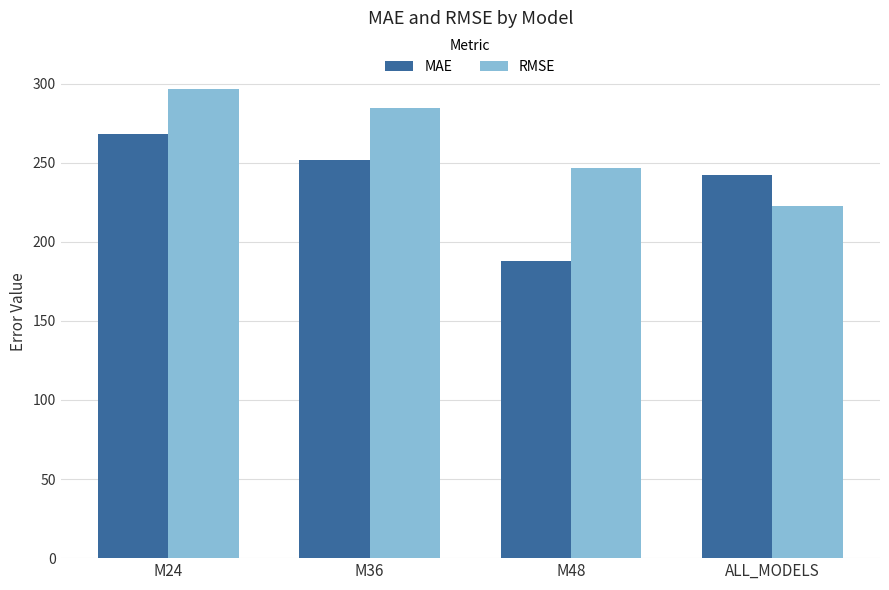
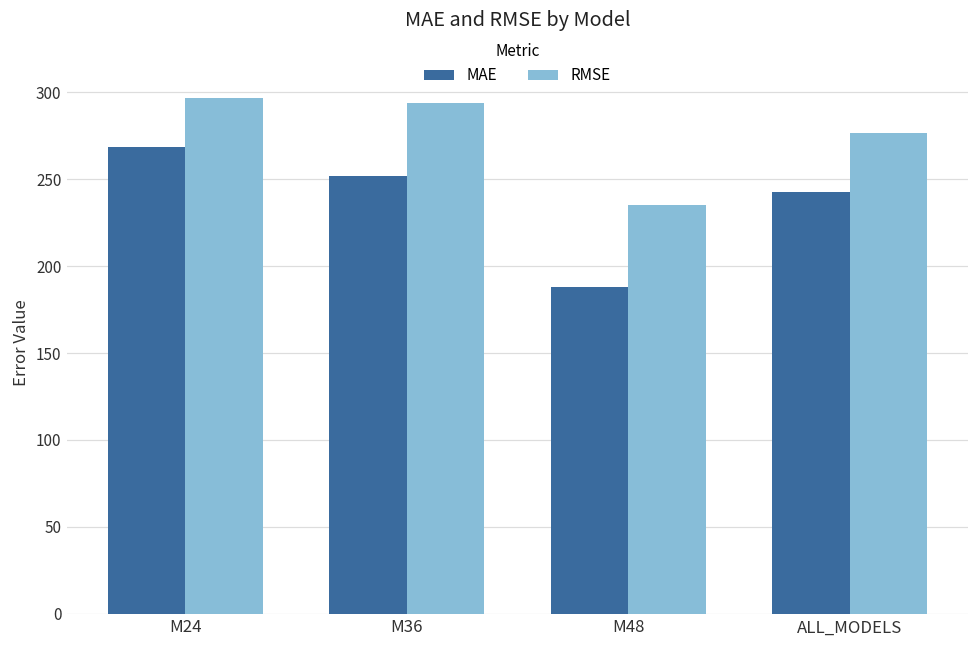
RMSE, M36: 284 -> 294
RMSE, M48: 247 -> 235
RMSE, ALL_MODELS: 223 -> 276
